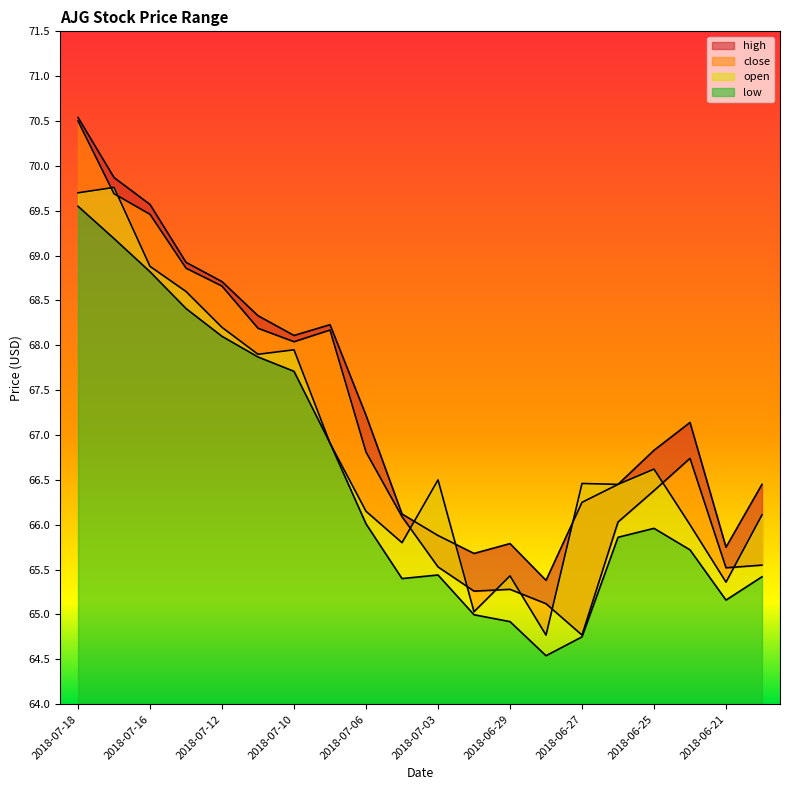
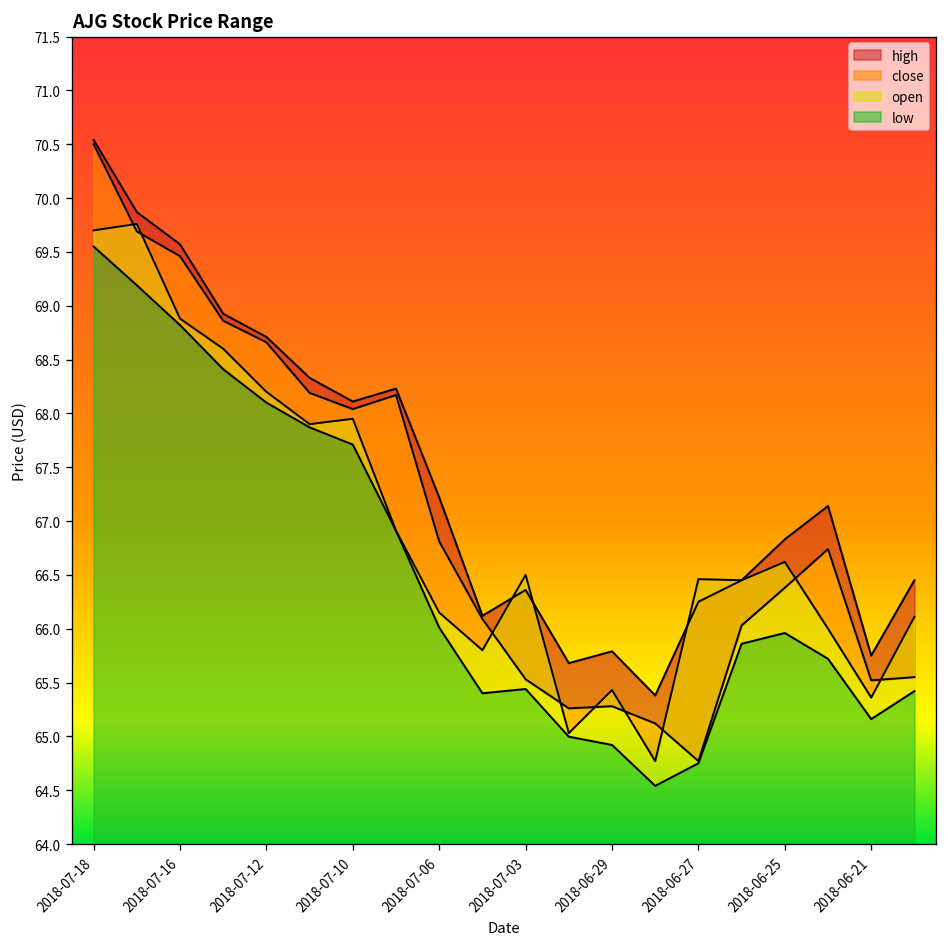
high, 2018-07-03: 65.9 -> 66.4
